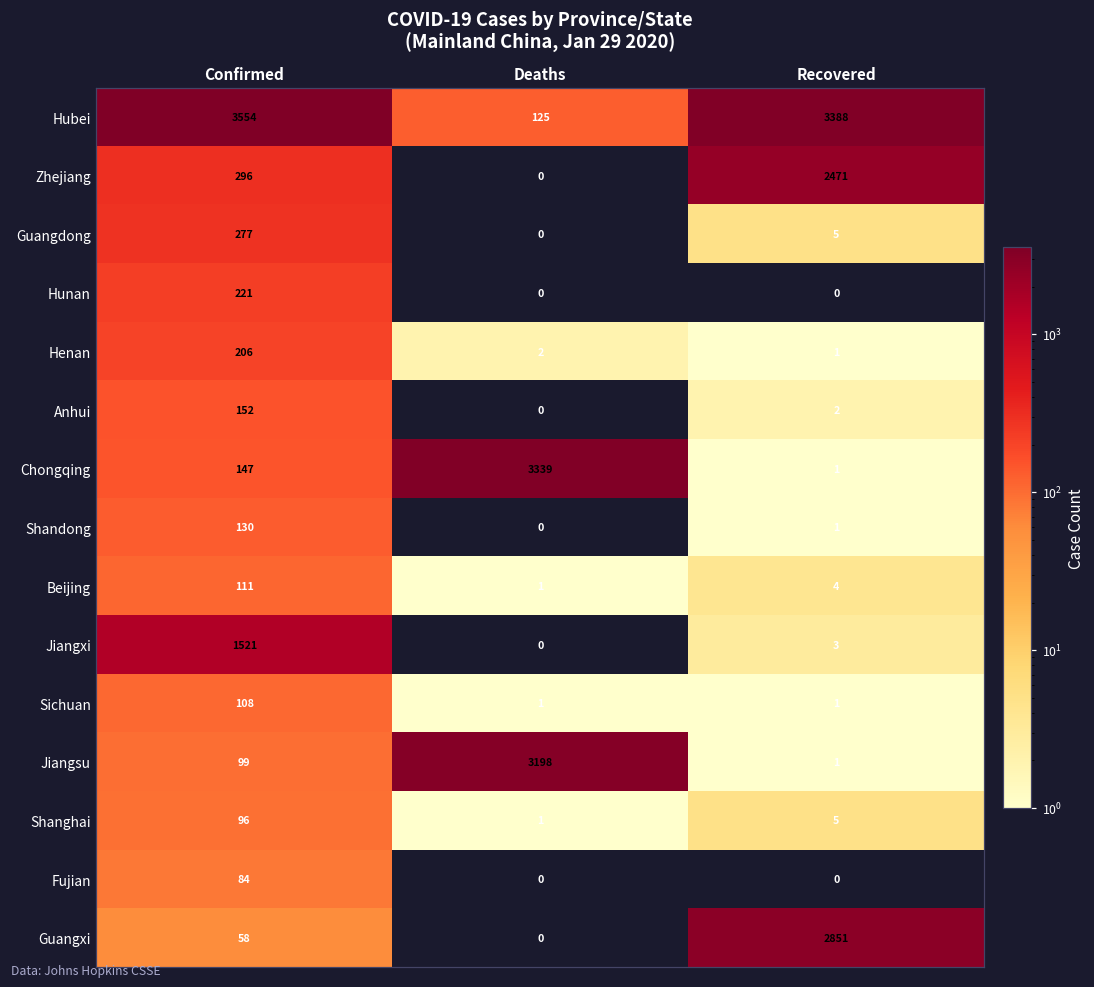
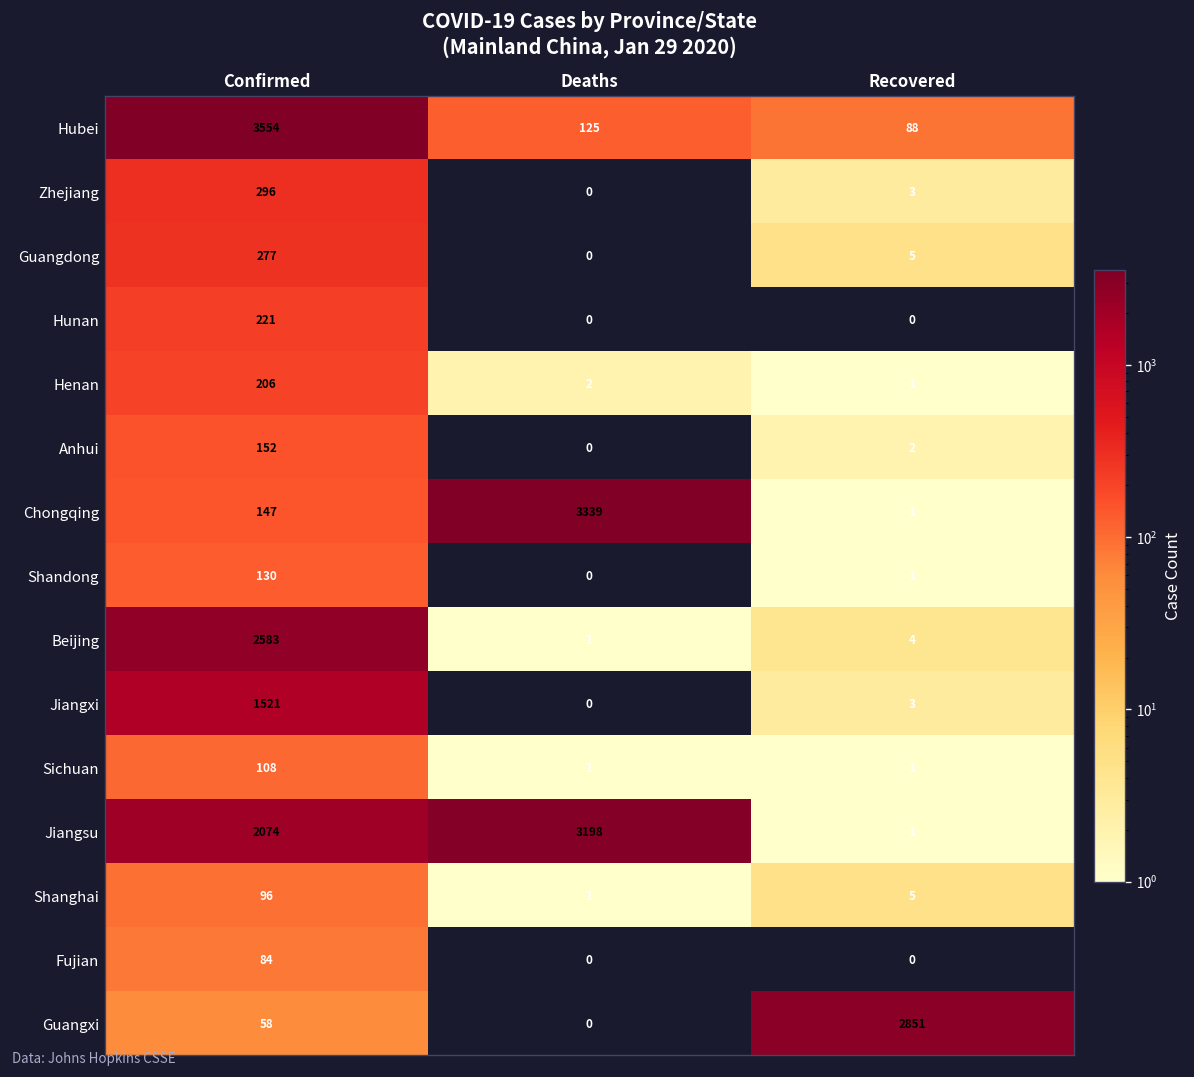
Hubei, Recovered: 3388 -> 88
Zhejiang, Recovered: 2471 -> 3
Beijing, Confirmed: 111 -> 2583
Jiangsu, Confirmed: 99 -> 2074
